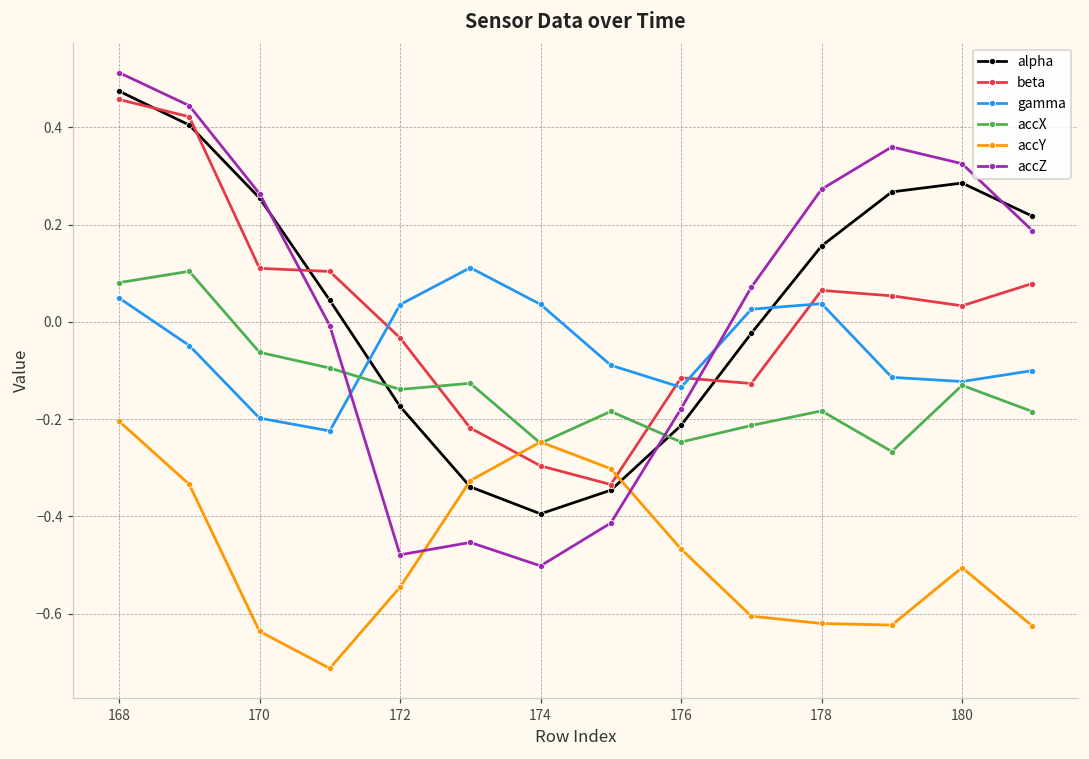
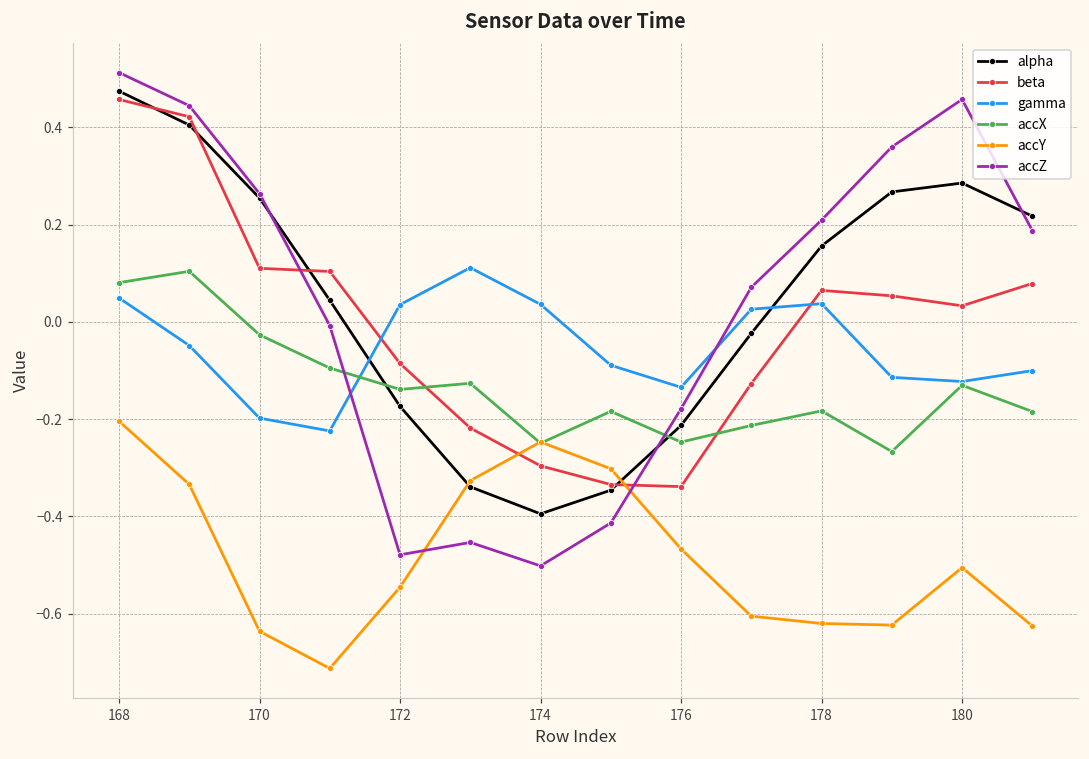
accX, 170: -0.06 -> -0.03
beta, 172: -0.03 -> -0.09
beta, 176: -0.11 -> -0.34
accZ, 178: 0.27 -> 0.21
accZ, 180: 0.33 -> 0.46
